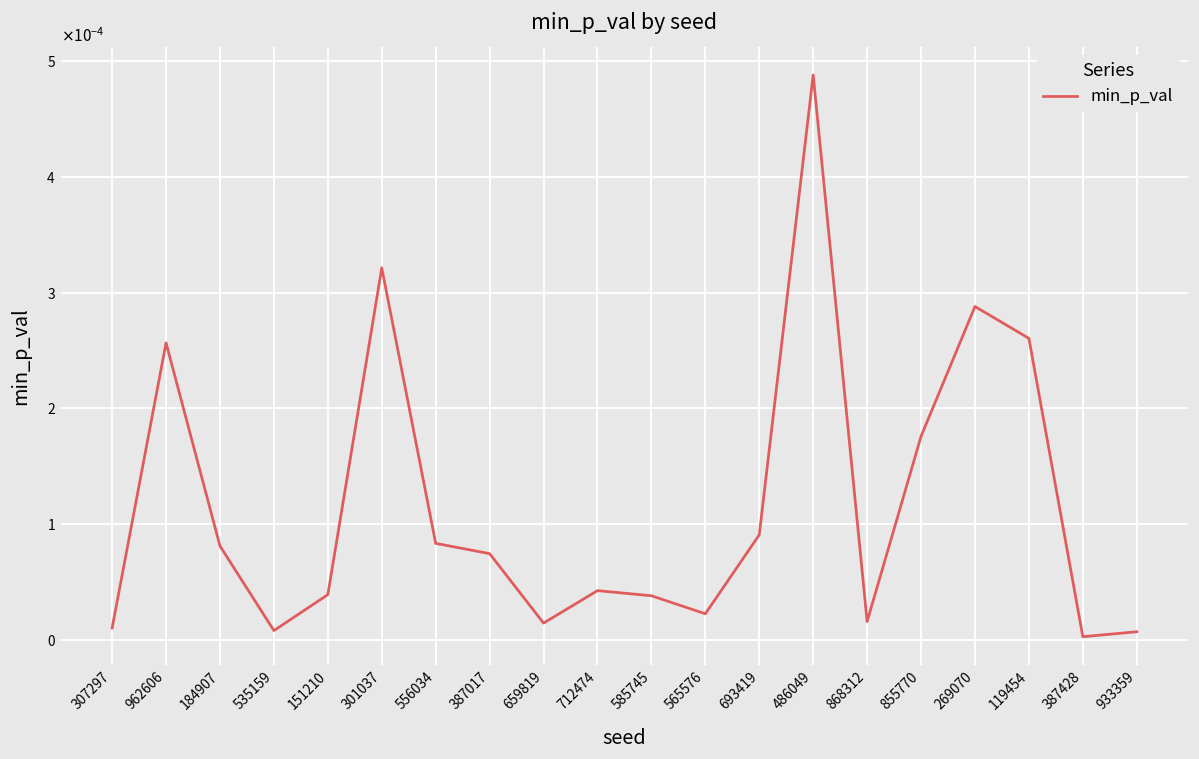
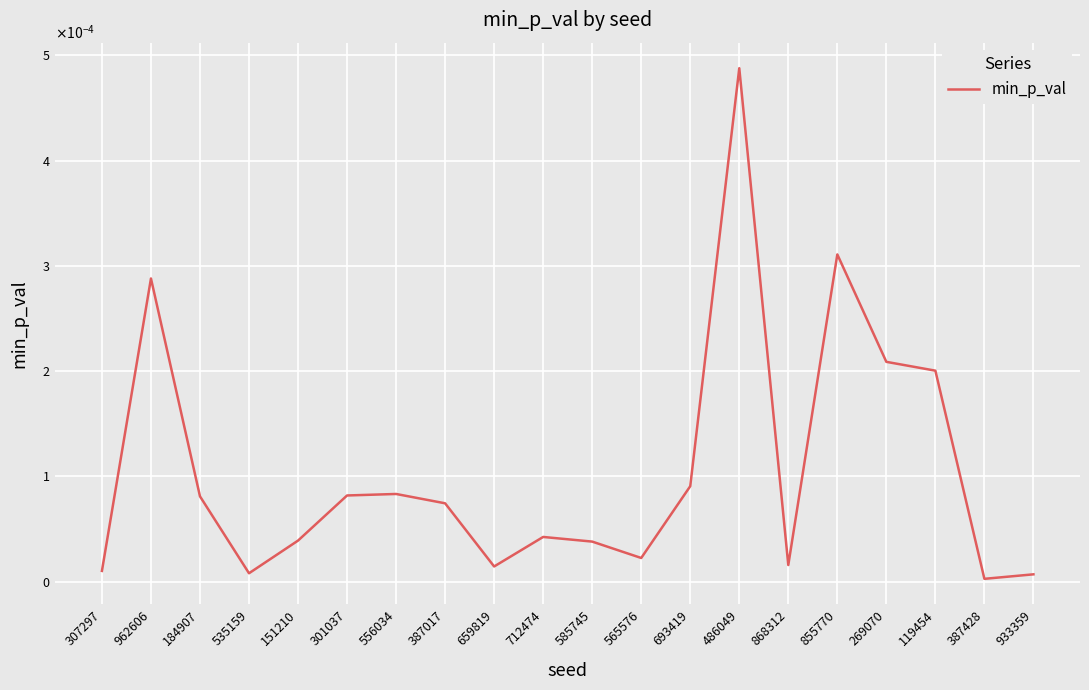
962606: 0.000257 -> 0.000288
301037: 0.000321 -> 0.000082
855770: 0.000176 -> 0.000311
269070: 0.000288 -> 0.000209
119454: 0.000260 -> 0.000201
